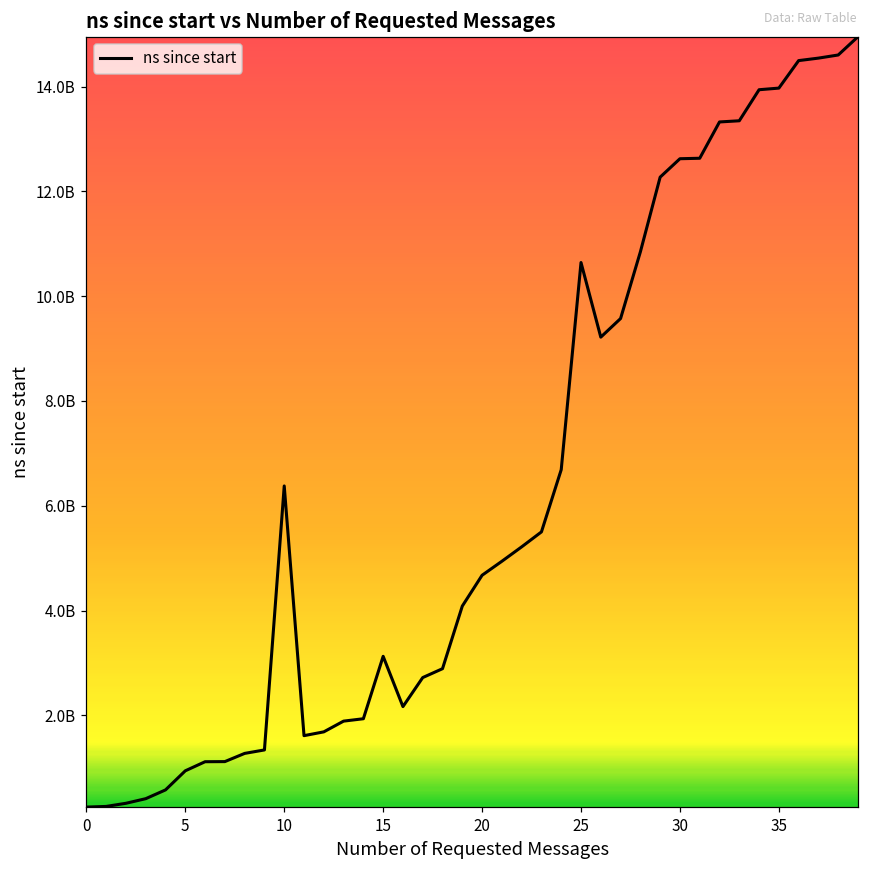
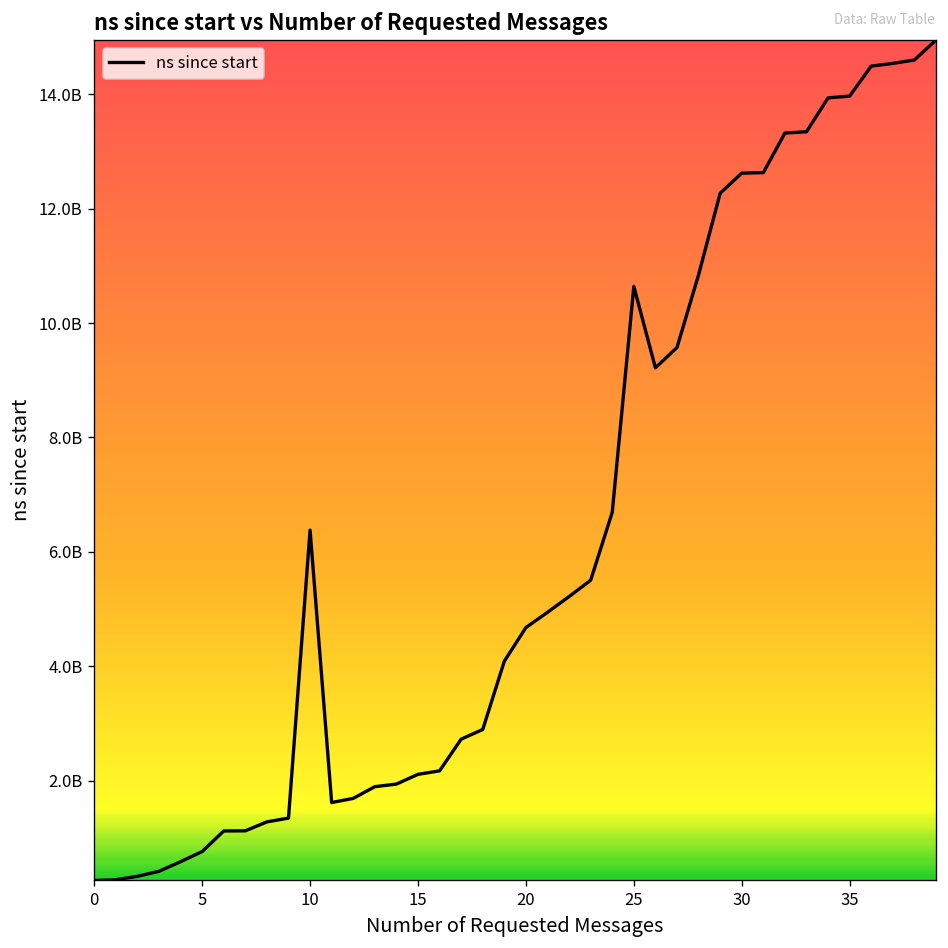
5: 900000000 -> 800000000
15: 3100000000 -> 2100000000
